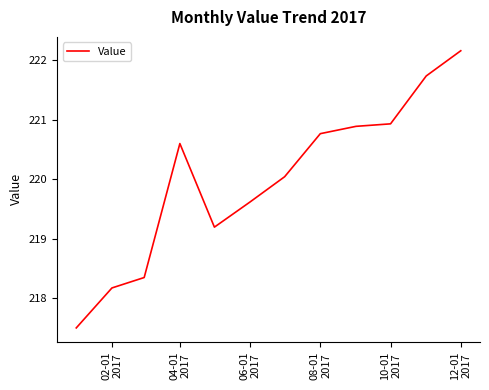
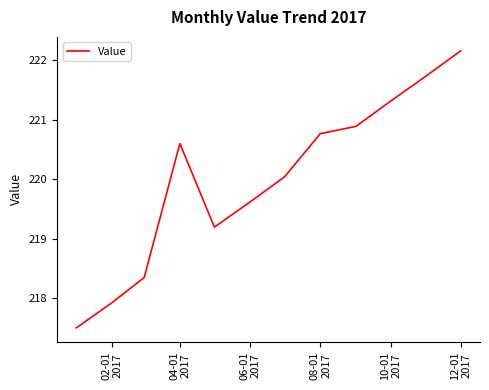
02-01 2017: 218.2 -> 217.9
10-01 2017: 220.9 -> 221.3
